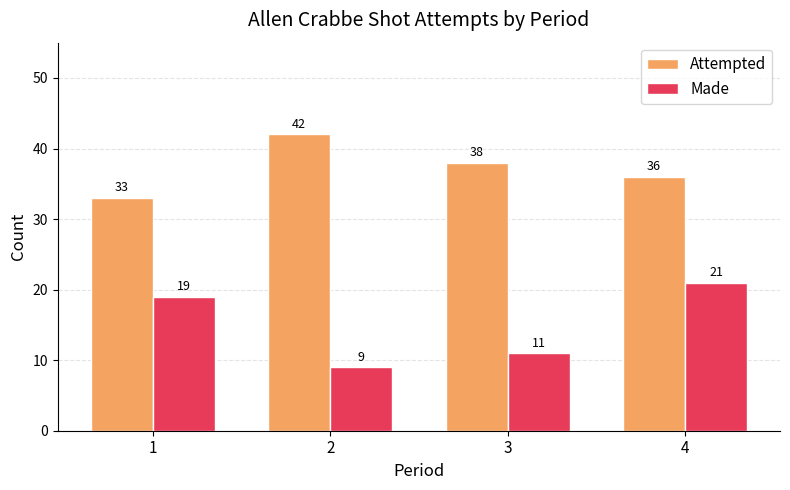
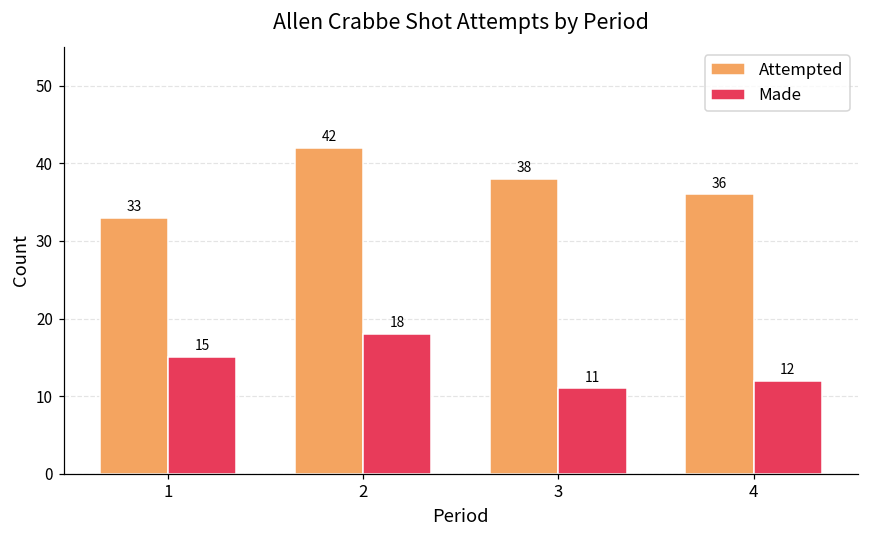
Made, 1: 19 -> 15
Made, 2: 9 -> 18
Made, 4: 21 -> 12
